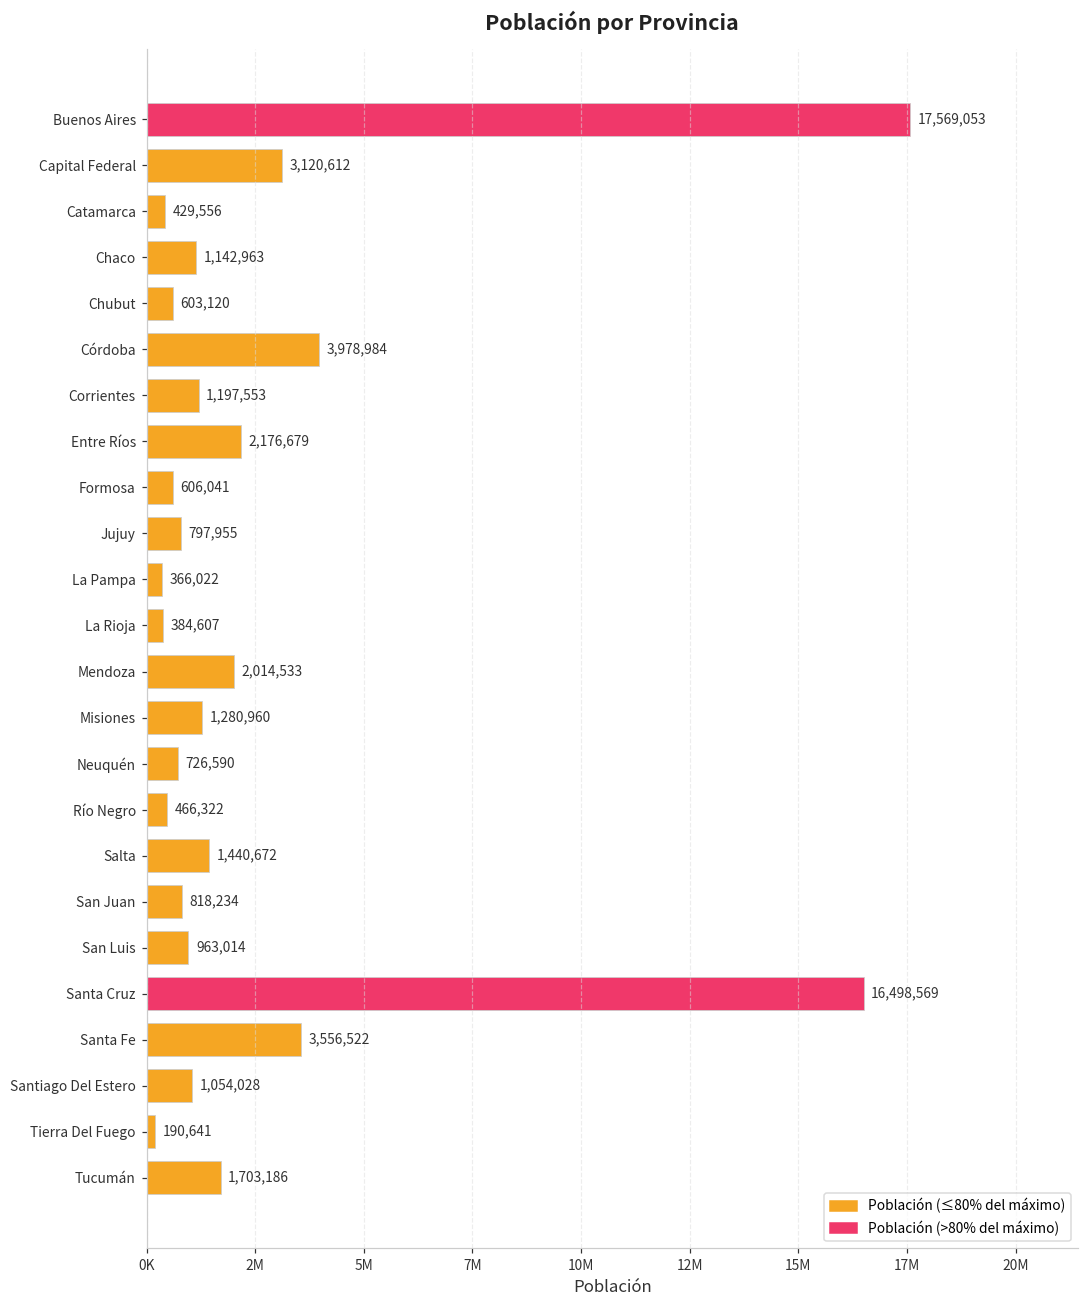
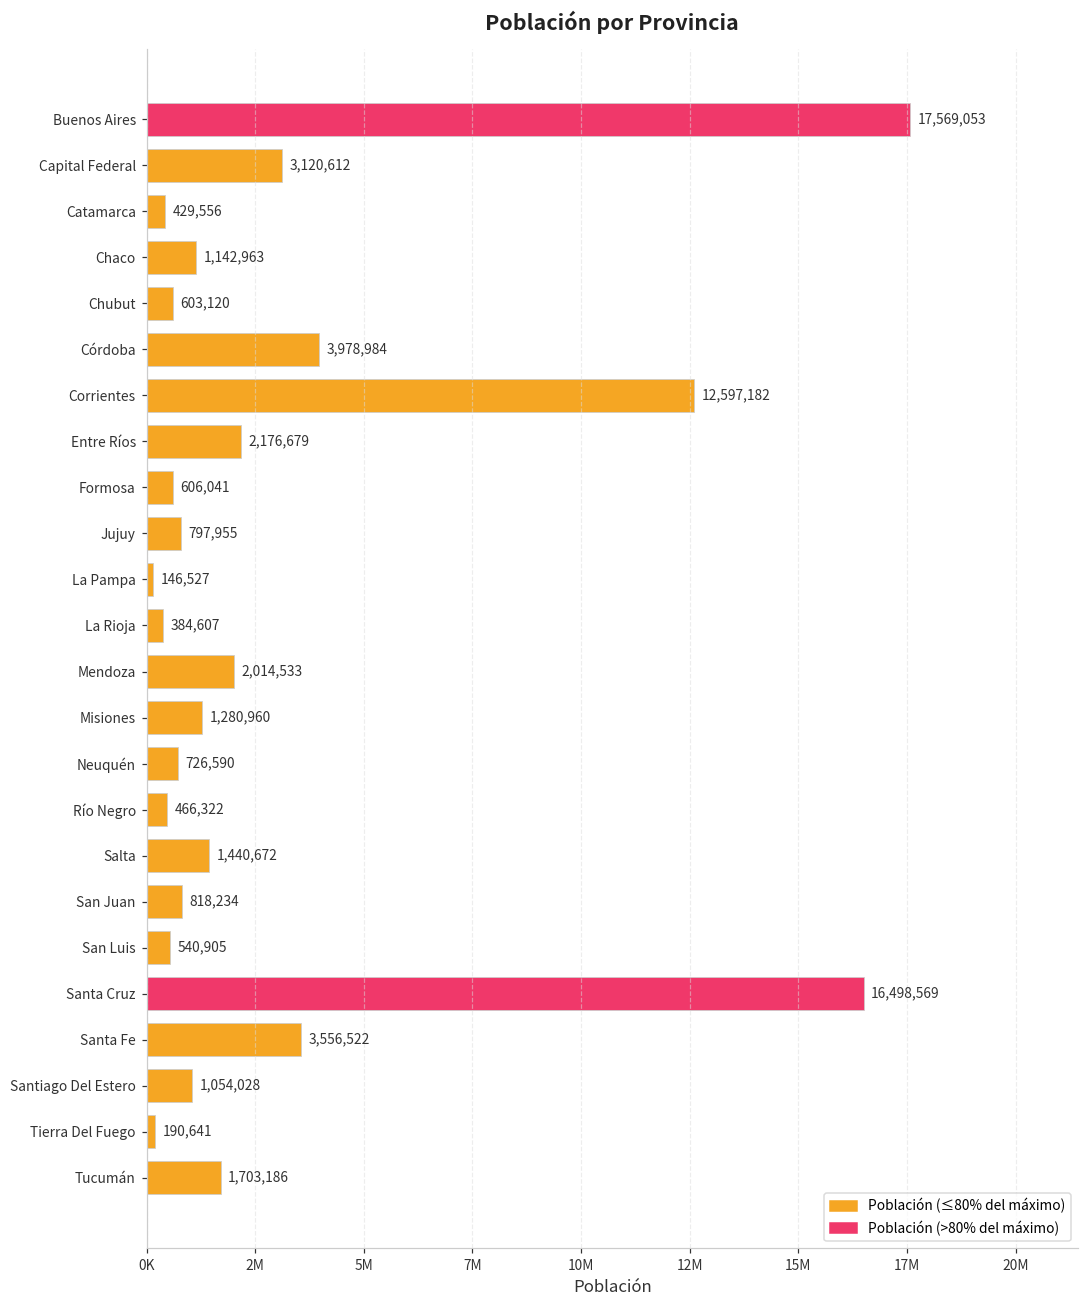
Corrientes: 1,197,553 -> 12,597,182
La Pampa: 366,022 -> 146,527
San Luis: 963,014 -> 540,905
